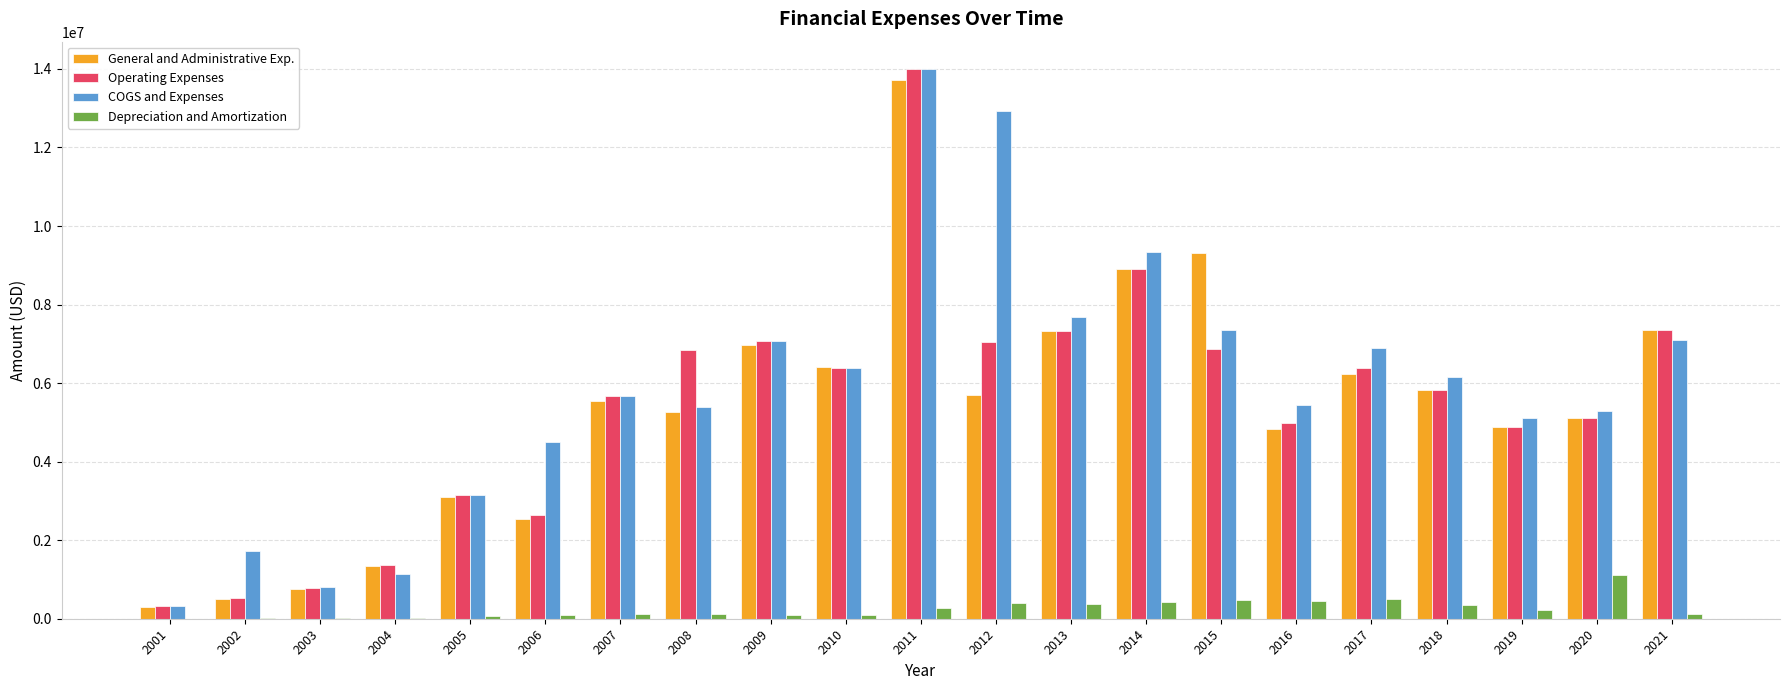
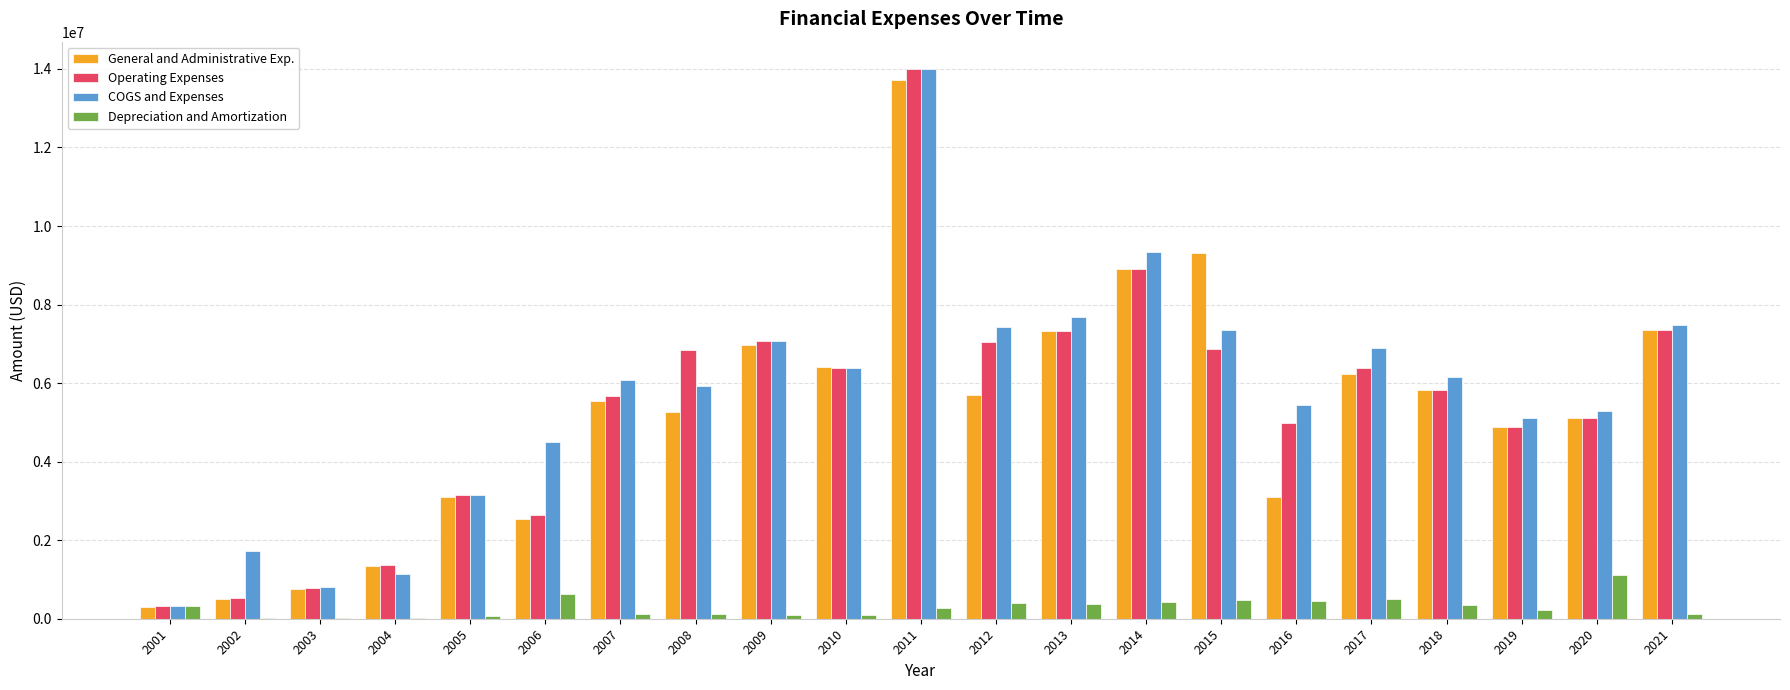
Depreciation and Amortization, 2001: 0 -> 300000
Depreciation and Amortization, 2006: 100000 -> 600000
COGS and Expenses, 2007: 5700000 -> 6100000
COGS and Expenses, 2008: 5400000 -> 5900000
COGS and Expenses, 2012: 12900000 -> 7400000
General and Administrative Exp., 2016: 4800000 -> 3100000
COGS and Expenses, 2021: 7100000 -> 7500000
